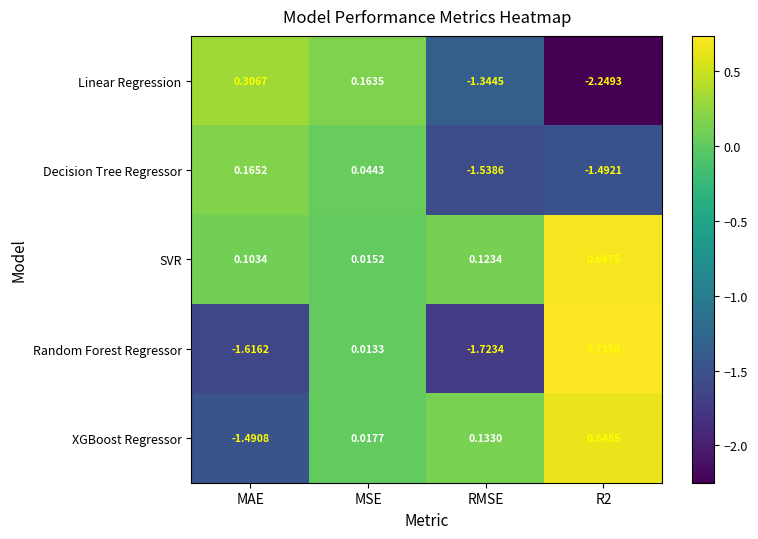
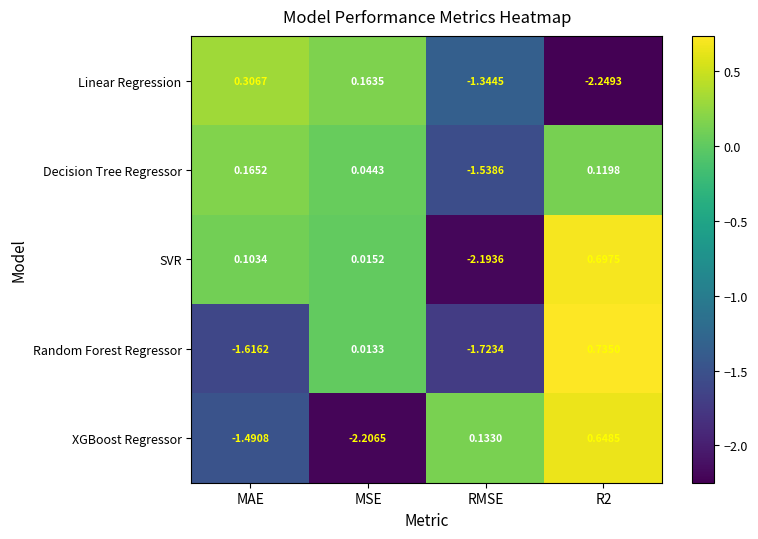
Decision Tree Regressor, R2: -1.4921 -> 0.1198
SVR, RMSE: 0.1234 -> -2.1936
XGBoost Regressor, MSE: 0.0177 -> -2.2065
